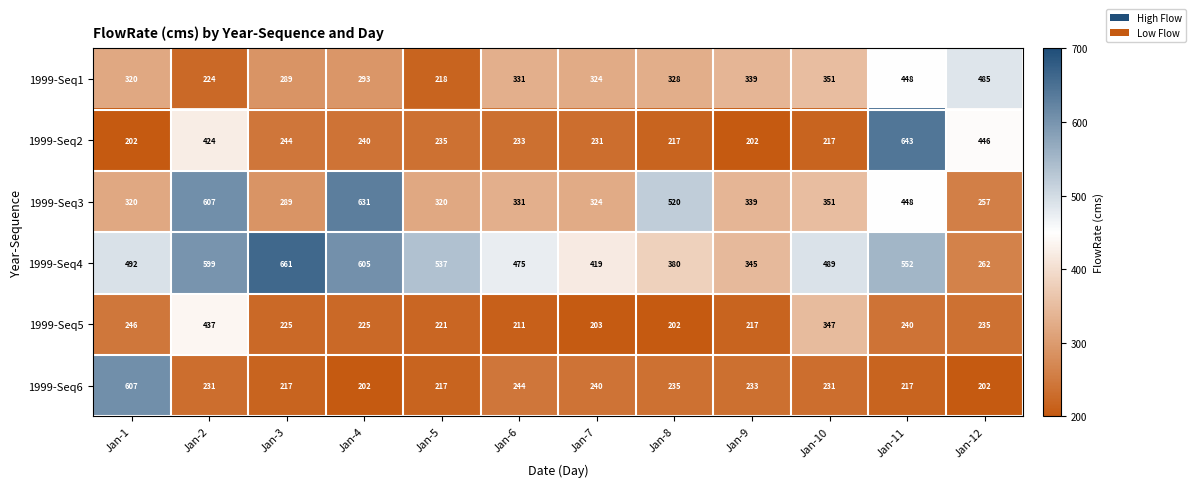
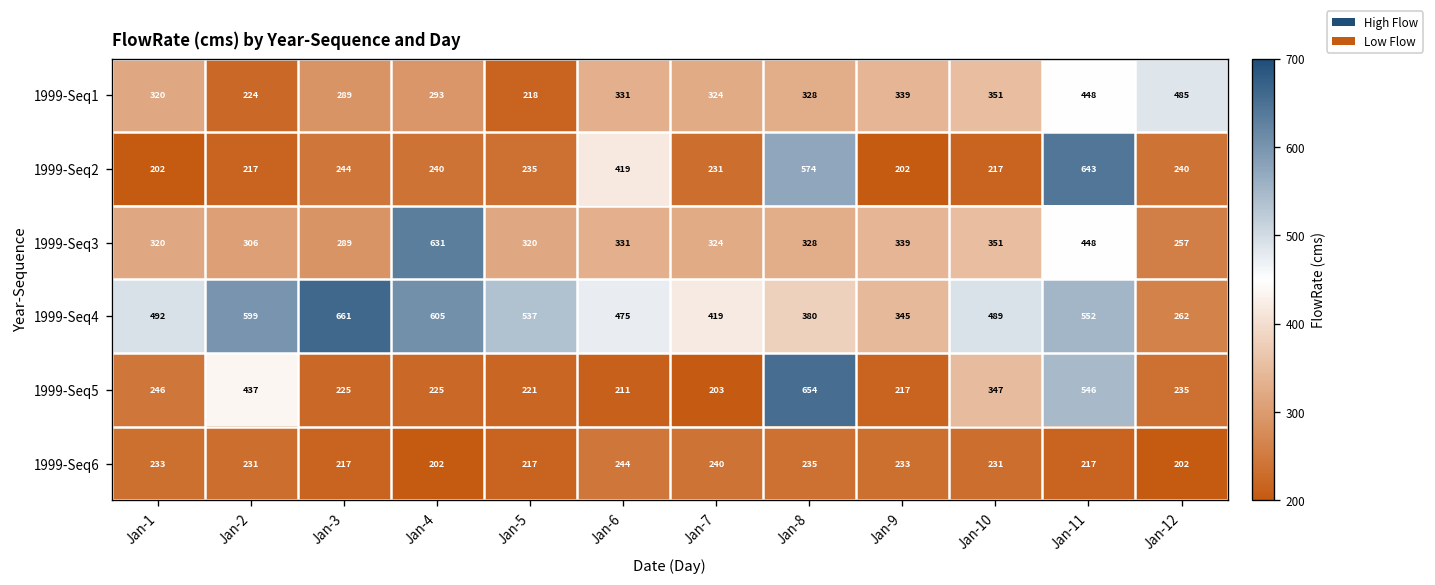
1999-Seq2, Jan-2: 424 -> 217
1999-Seq2, Jan-6: 233 -> 419
1999-Seq2, Jan-8: 217 -> 574
1999-Seq2, Jan-12: 446 -> 240
1999-Seq3, Jan-2: 607 -> 306
1999-Seq3, Jan-8: 520 -> 328
1999-Seq5, Jan-8: 202 -> 654
1999-Seq5, Jan-11: 240 -> 546
1999-Seq6, Jan-1: 607 -> 233
